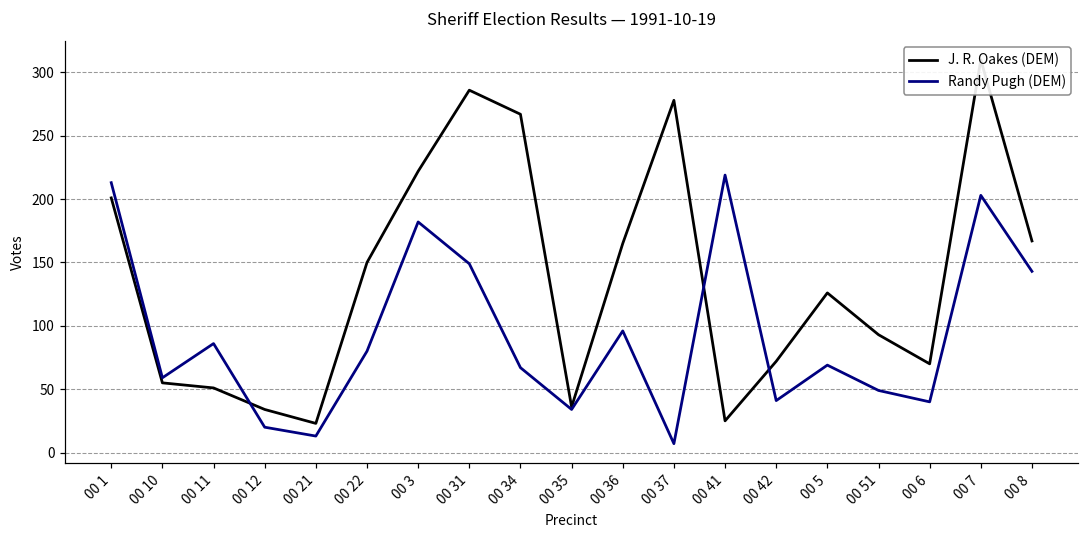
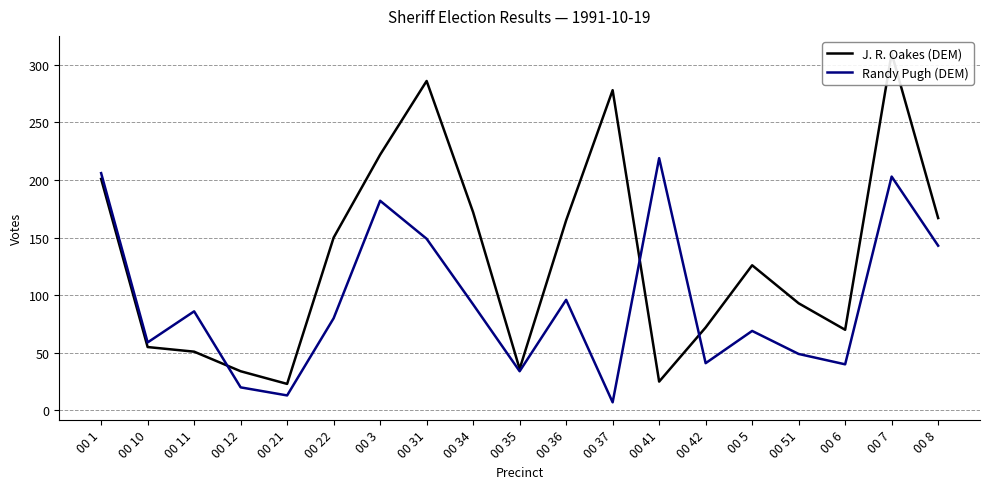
Randy Pugh (DEM), 00 1: 213 -> 206
J. R. Oakes (DEM), 00 34: 267 -> 172
Randy Pugh (DEM), 00 34: 67 -> 92
